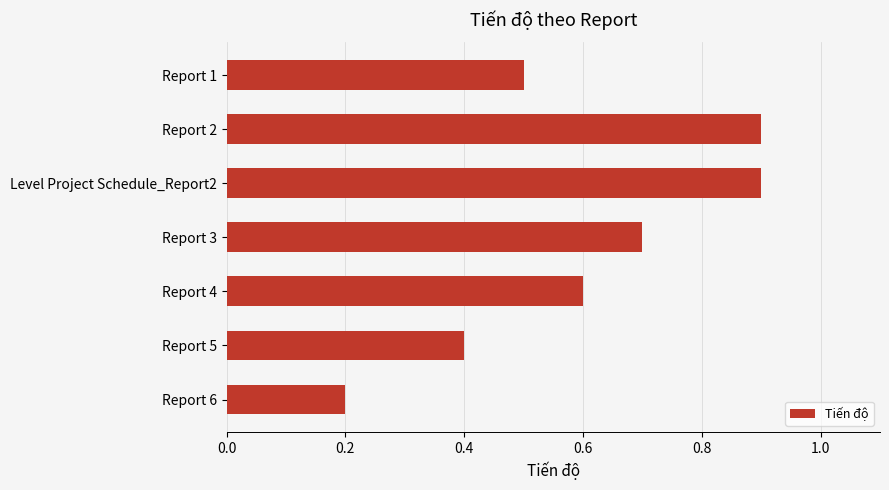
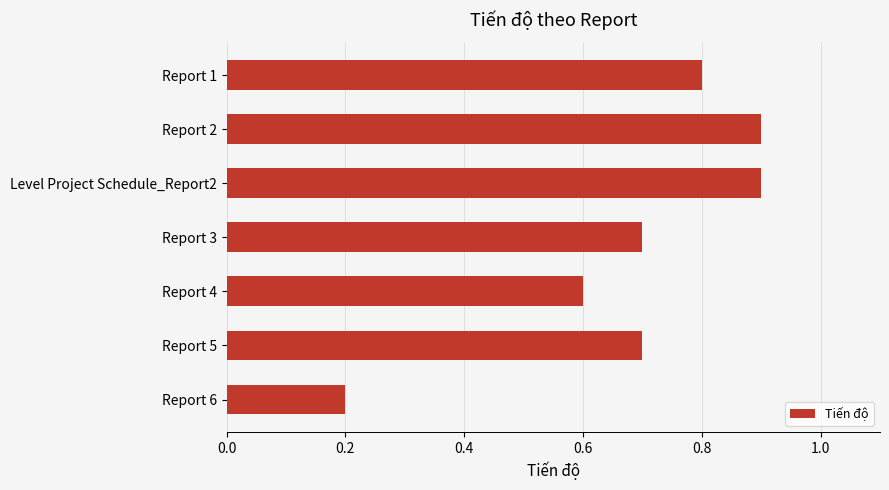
Report 1: 0.5 -> 0.8
Report 5: 0.4 -> 0.7
